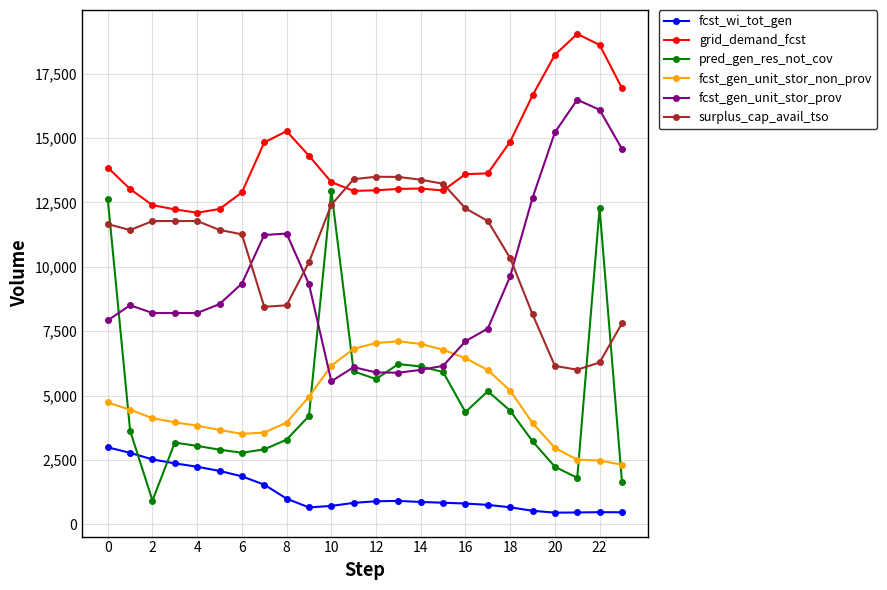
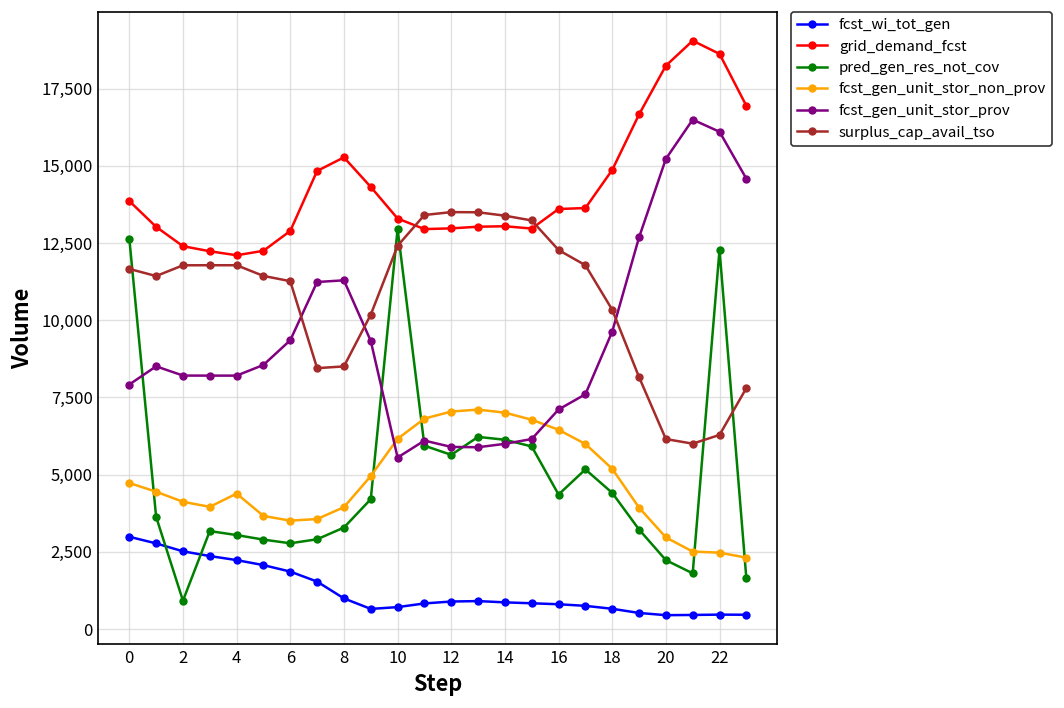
fcst_gen_unit_stor_non_prov, 4: 3,800 -> 4,400
